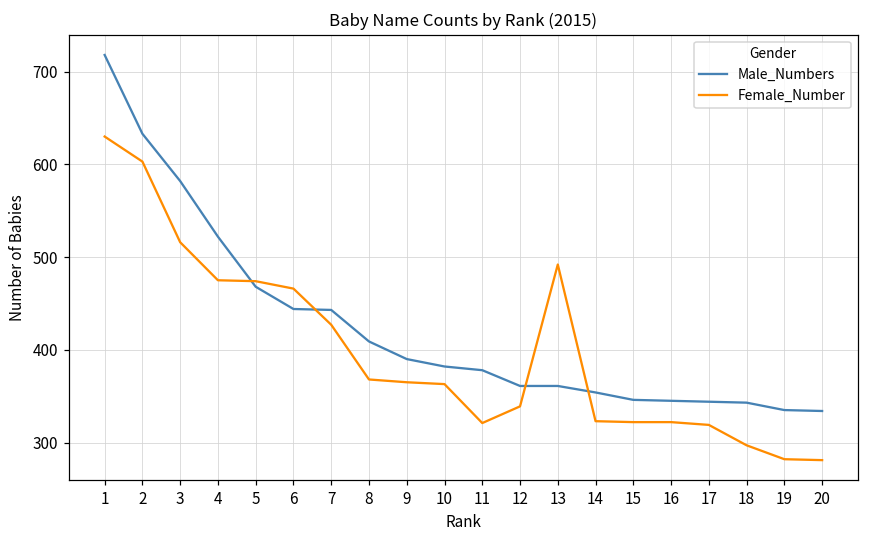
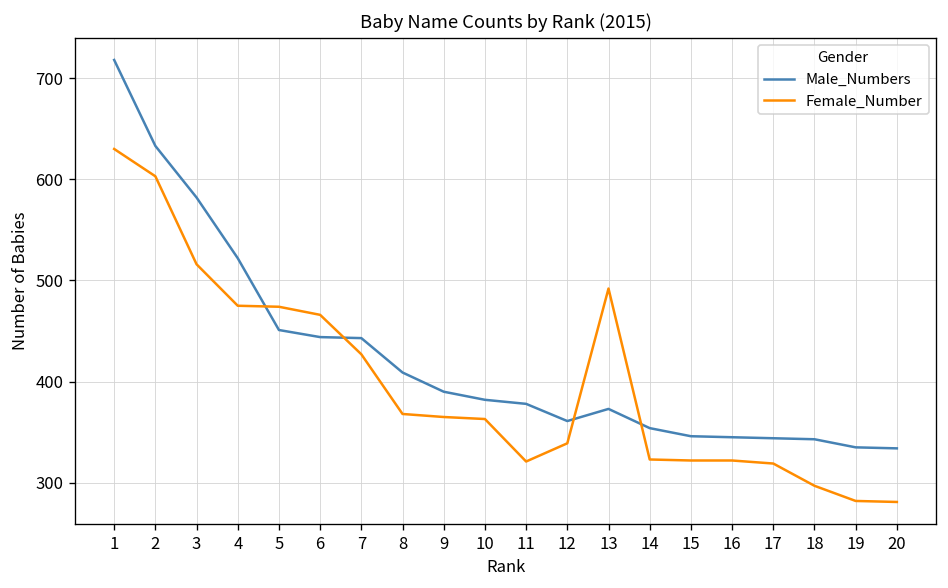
Male_Numbers, 5: 470 -> 450
Male_Numbers, 13: 360 -> 370
